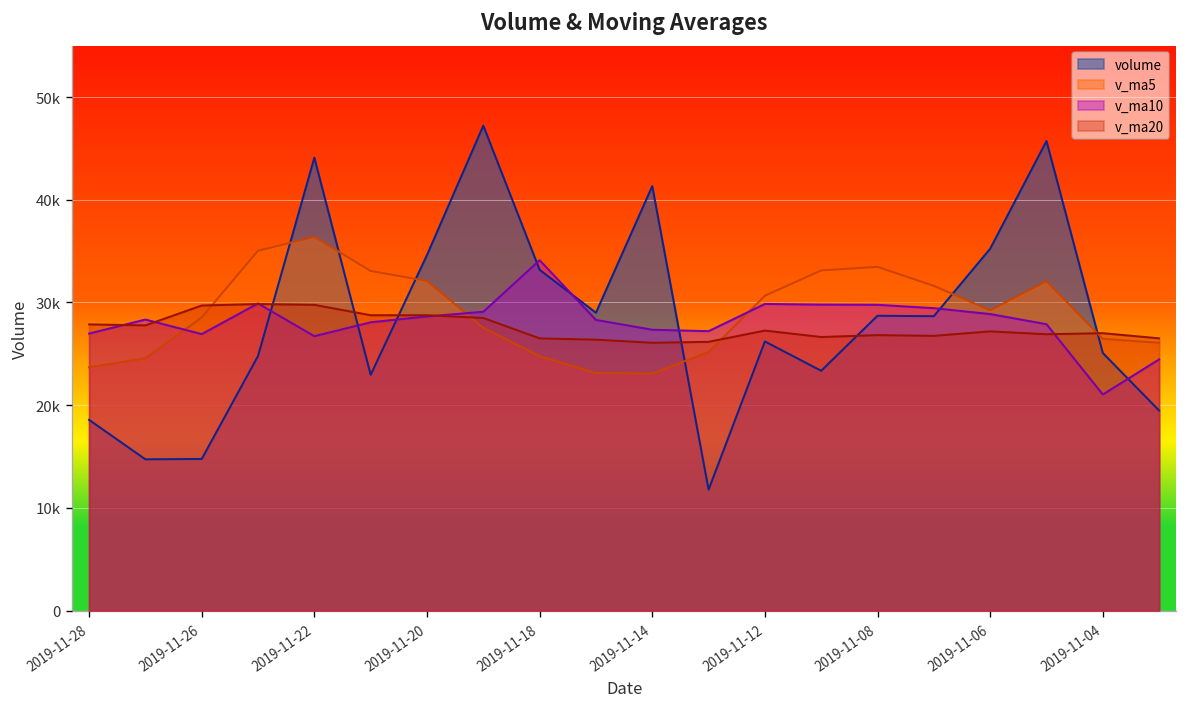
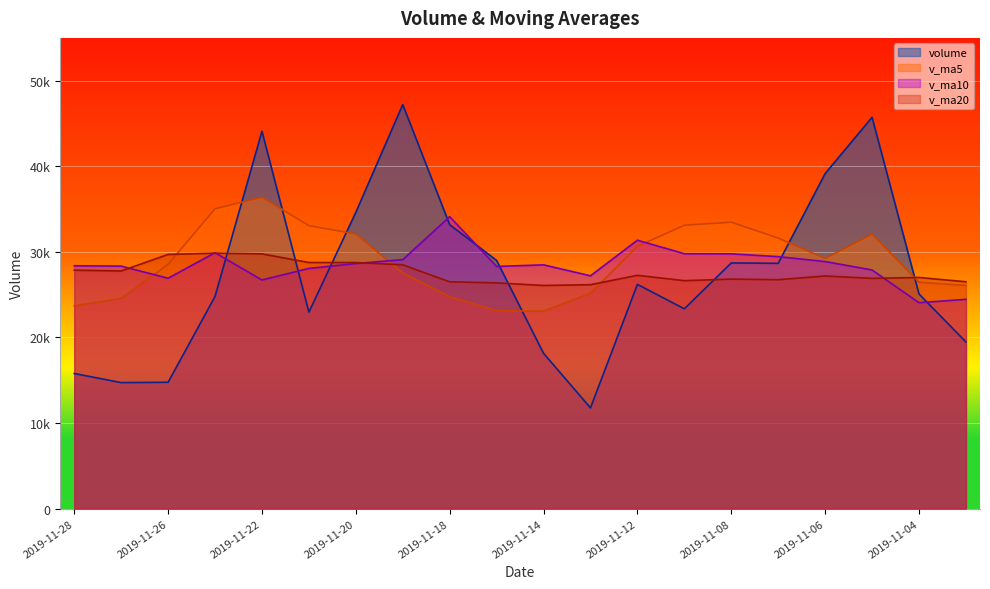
volume, 2019-11-28: 19000 -> 16000
v_ma10, 2019-11-28: 27000 -> 28000
volume, 2019-11-14: 41000 -> 18000
v_ma10, 2019-11-14: 27000 -> 28000
v_ma10, 2019-11-12: 30000 -> 31000
volume, 2019-11-06: 35000 -> 39000
v_ma10, 2019-11-04: 21000 -> 24000
